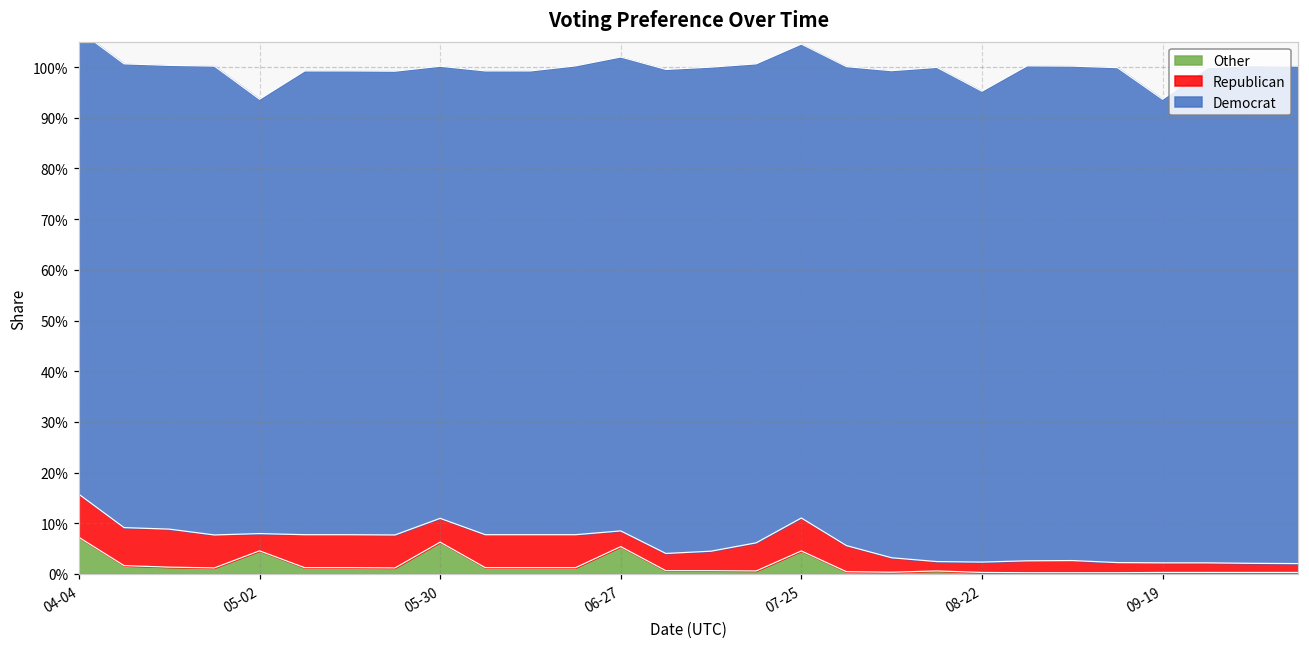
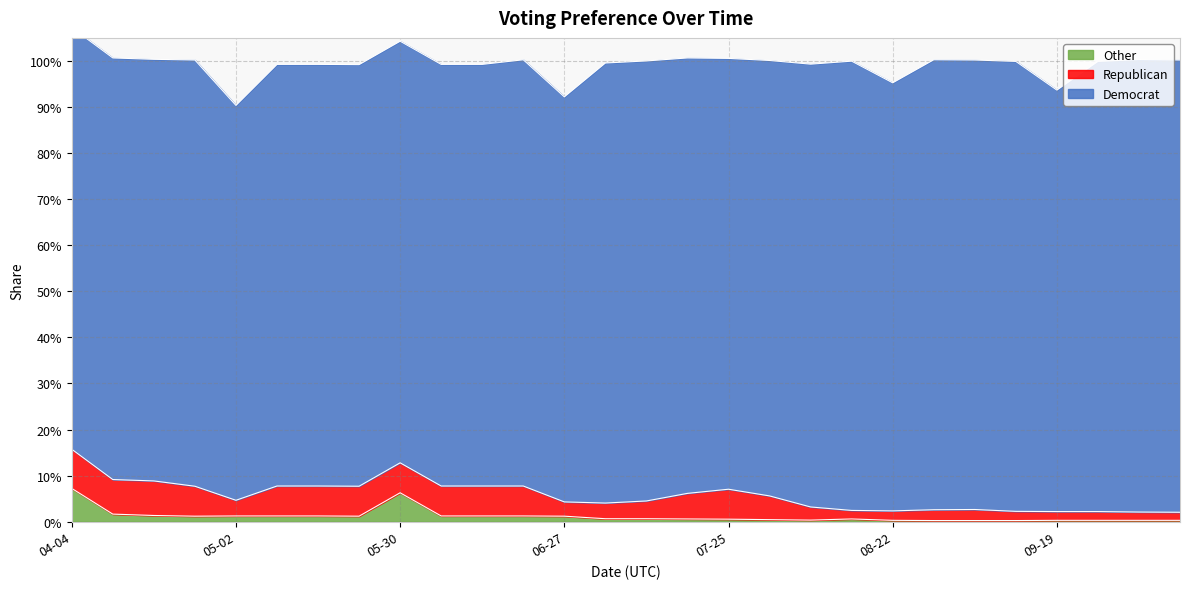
Other, 05-02: 5% -> 1%
Republican, 05-30: 5% -> 7%
Democrat, 05-30: 89% -> 91%
Other, 06-27: 5% -> 1%
Democrat, 06-27: 94% -> 88%
Other, 07-25: 5% -> 1%
